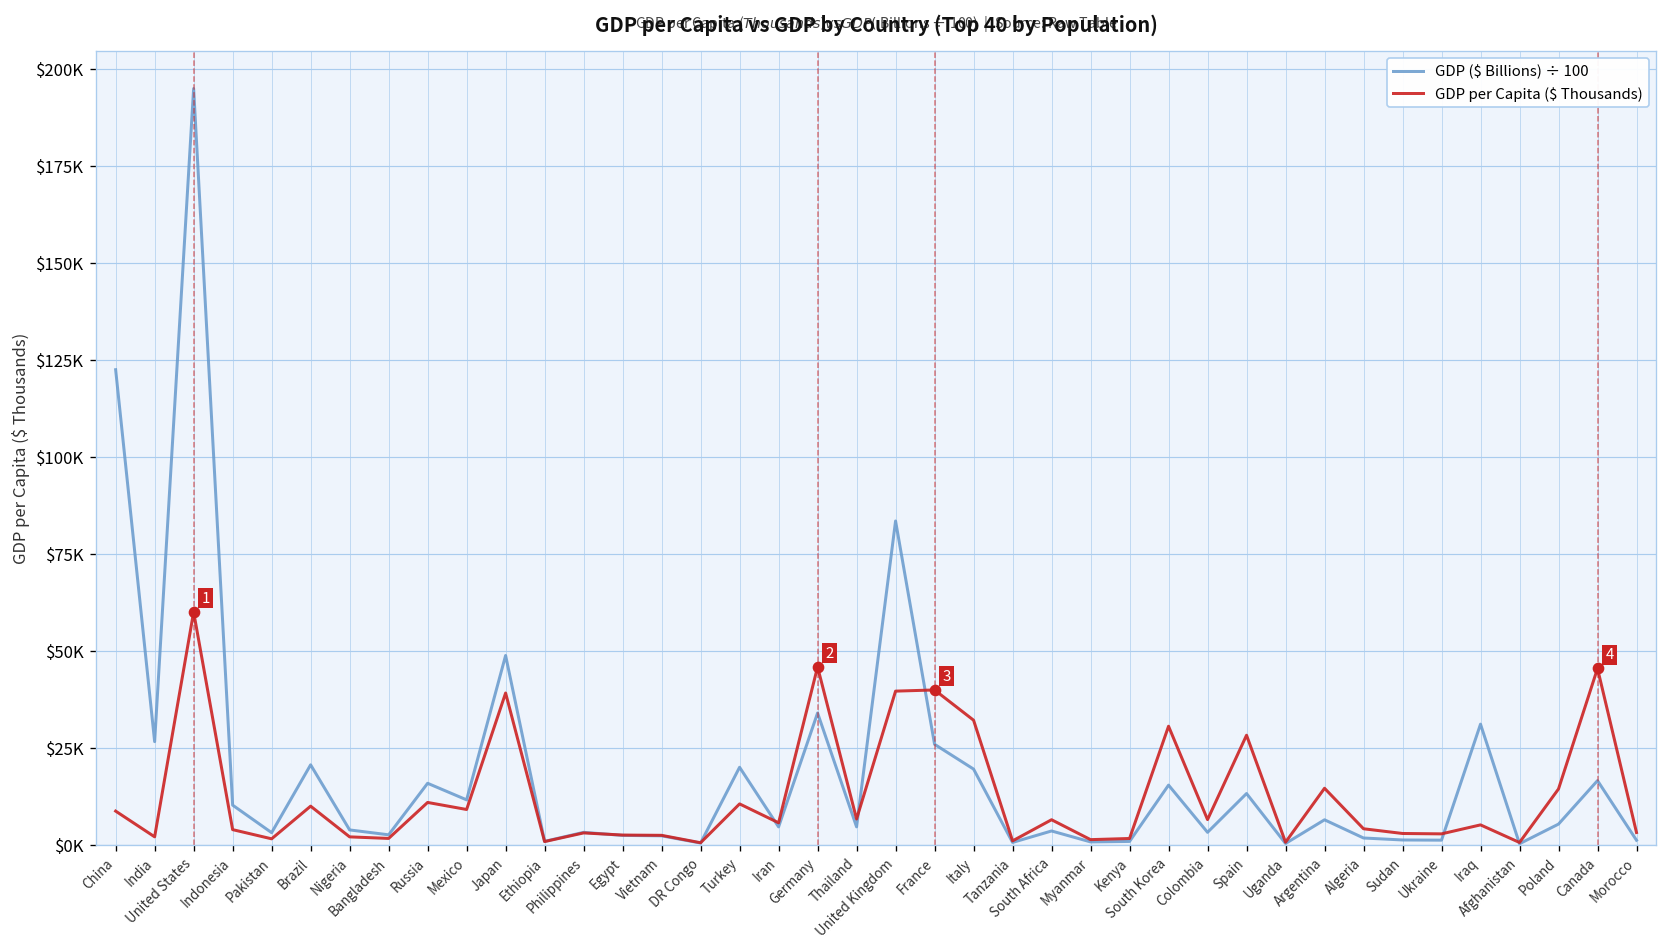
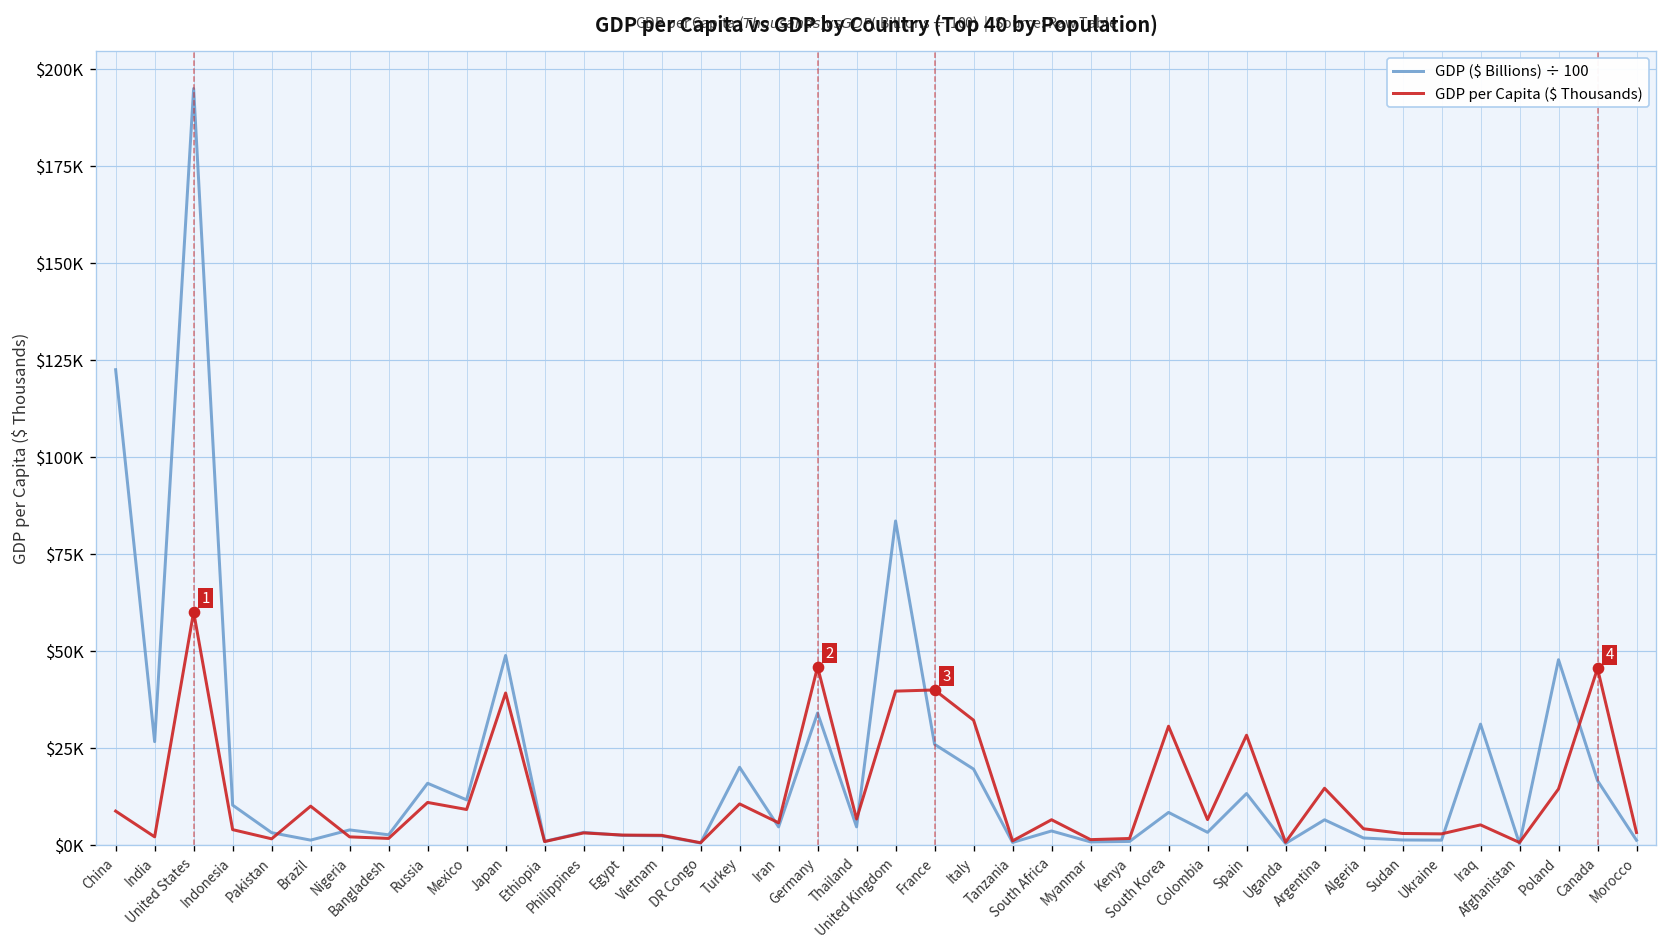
GDP ($ Billions) ÷ 100, Brazil: $21000 -> $1000
GDP ($ Billions) ÷ 100, South Korea: $15000 -> $8000
GDP ($ Billions) ÷ 100, Poland: $5000 -> $48000
